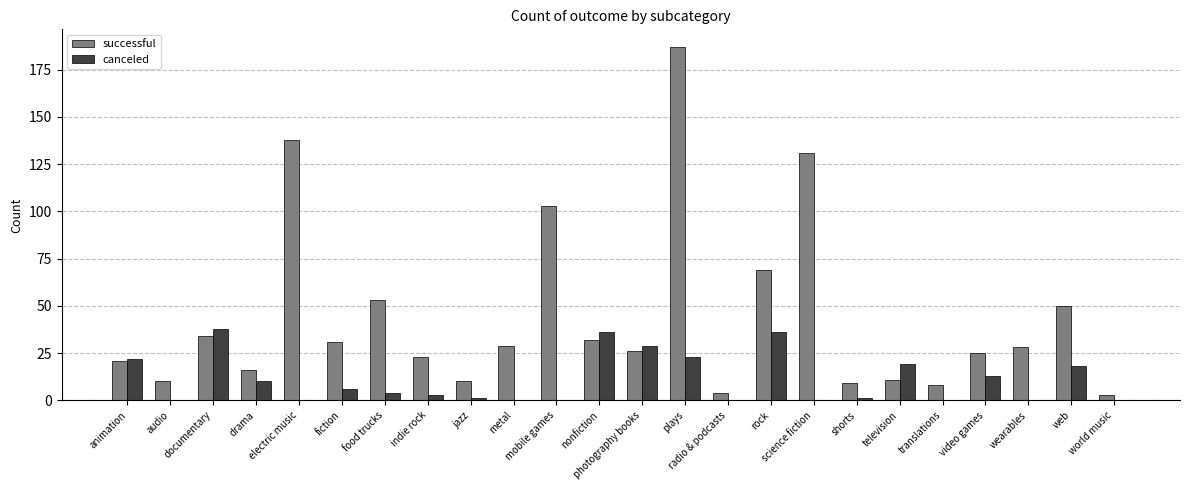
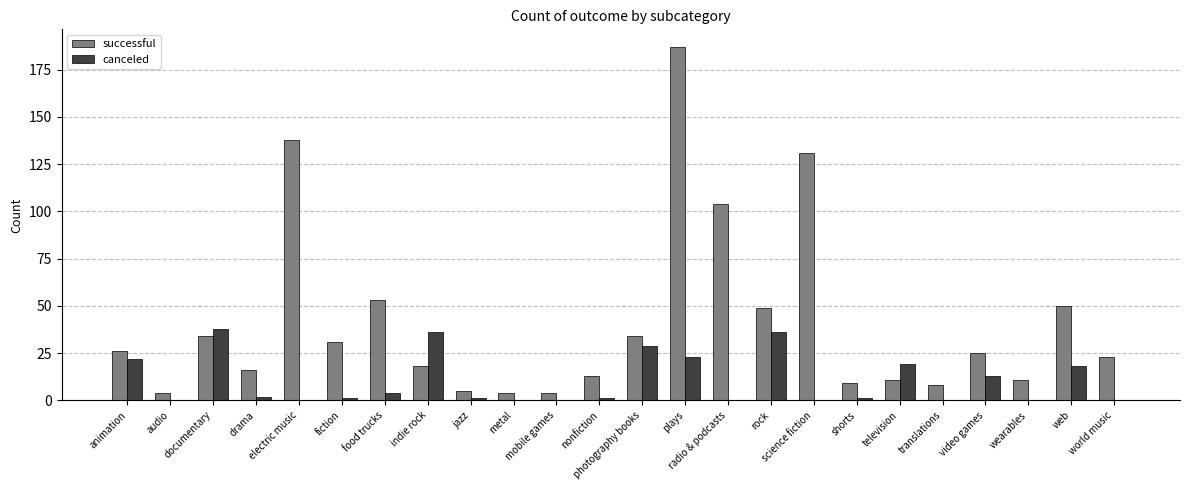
successful, animation: 21 -> 26
successful, audio: 10 -> 4
canceled, drama: 10 -> 2
canceled, fiction: 6 -> 1
successful, indie rock: 23 -> 18
canceled, indie rock: 3 -> 36
successful, jazz: 10 -> 5
successful, metal: 29 -> 4
successful, mobile games: 103 -> 4
successful, nonfiction: 32 -> 13
canceled, nonfiction: 36 -> 1
successful, photography books: 26 -> 34
successful, radio & podcasts: 4 -> 104
successful, rock: 69 -> 49
successful, wearables: 28 -> 11
successful, world music: 3 -> 23
